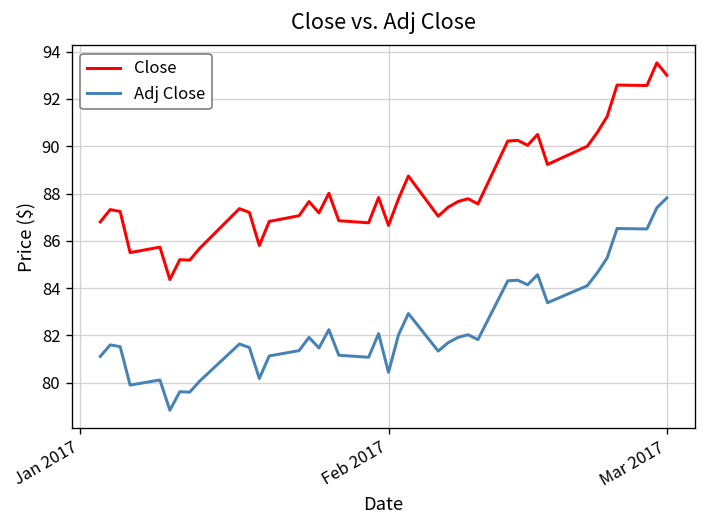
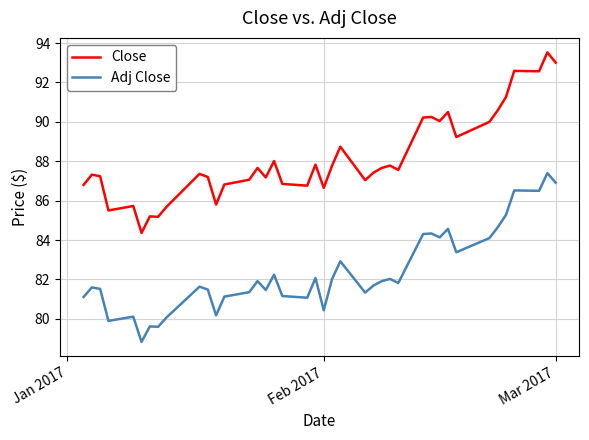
Adj Close, Mar 2017: 87.8 -> 86.9
